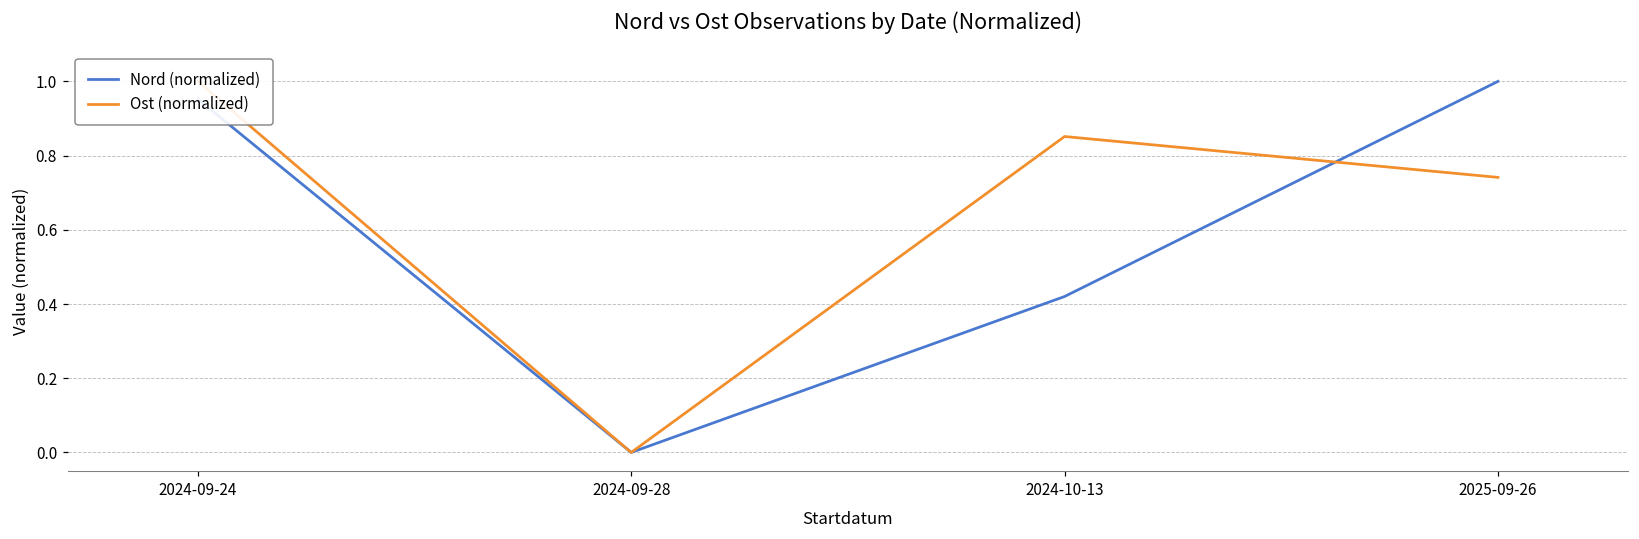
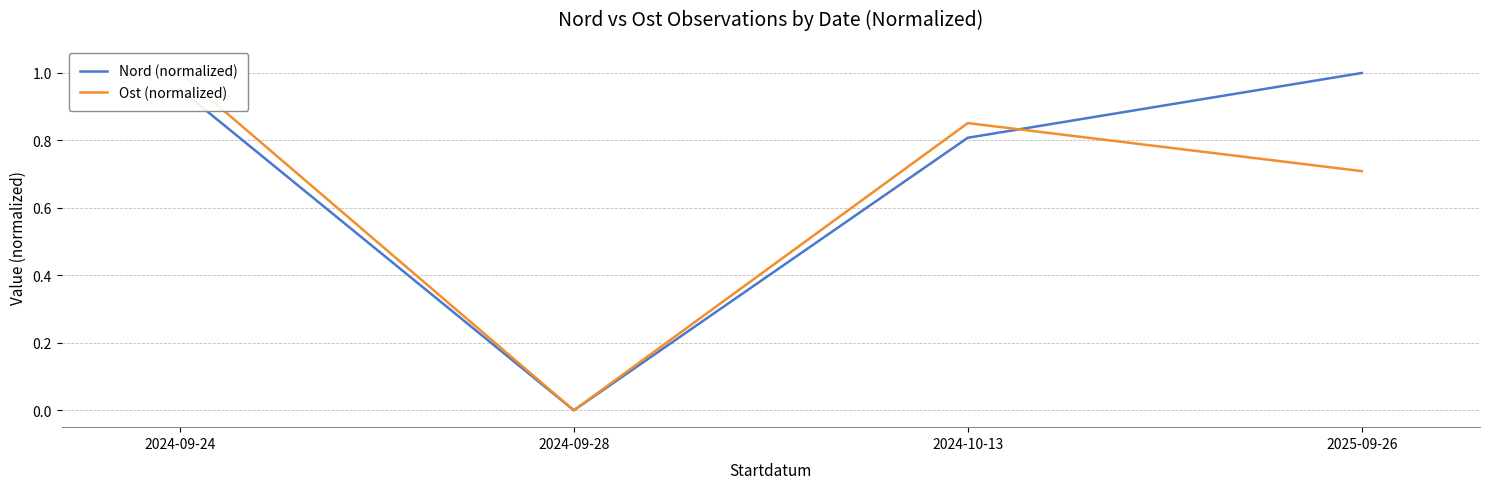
Nord (normalized), 2024-10-13: 0.42 -> 0.81
Ost (normalized), 2025-09-26: 0.74 -> 0.71
